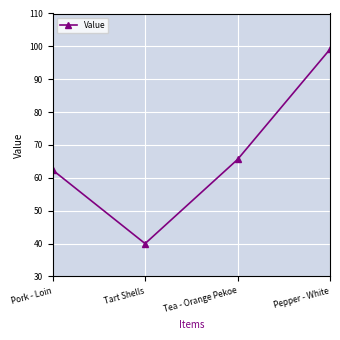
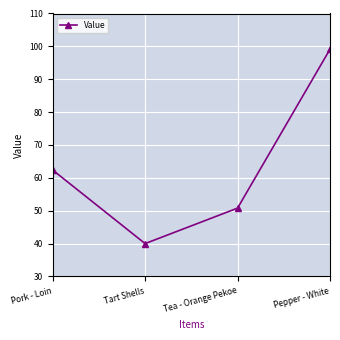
Tea - Orange Pekoe: 66 -> 51
